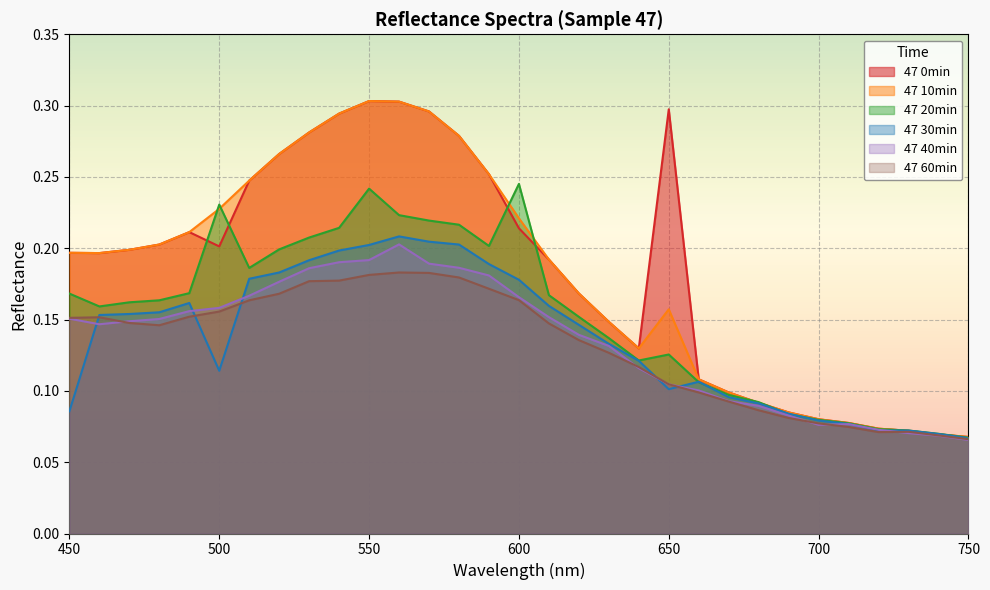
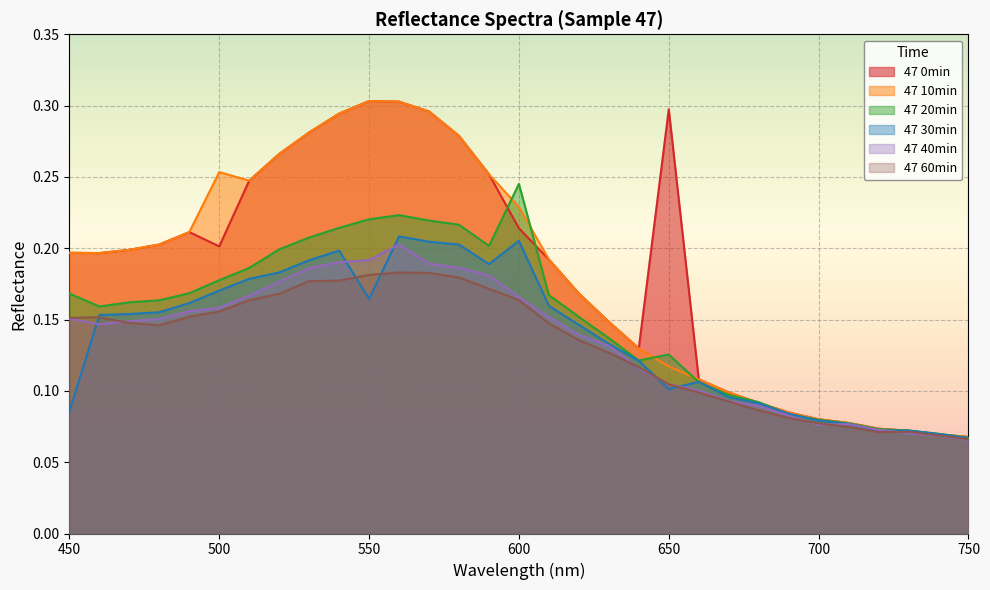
47 10min, 500: 0.228 -> 0.253
47 20min, 500: 0.231 -> 0.178
47 30min, 500: 0.114 -> 0.170
47 20min, 550: 0.242 -> 0.220
47 30min, 550: 0.202 -> 0.165
47 10min, 600: 0.221 -> 0.229
47 30min, 600: 0.178 -> 0.205
47 10min, 650: 0.157 -> 0.117
